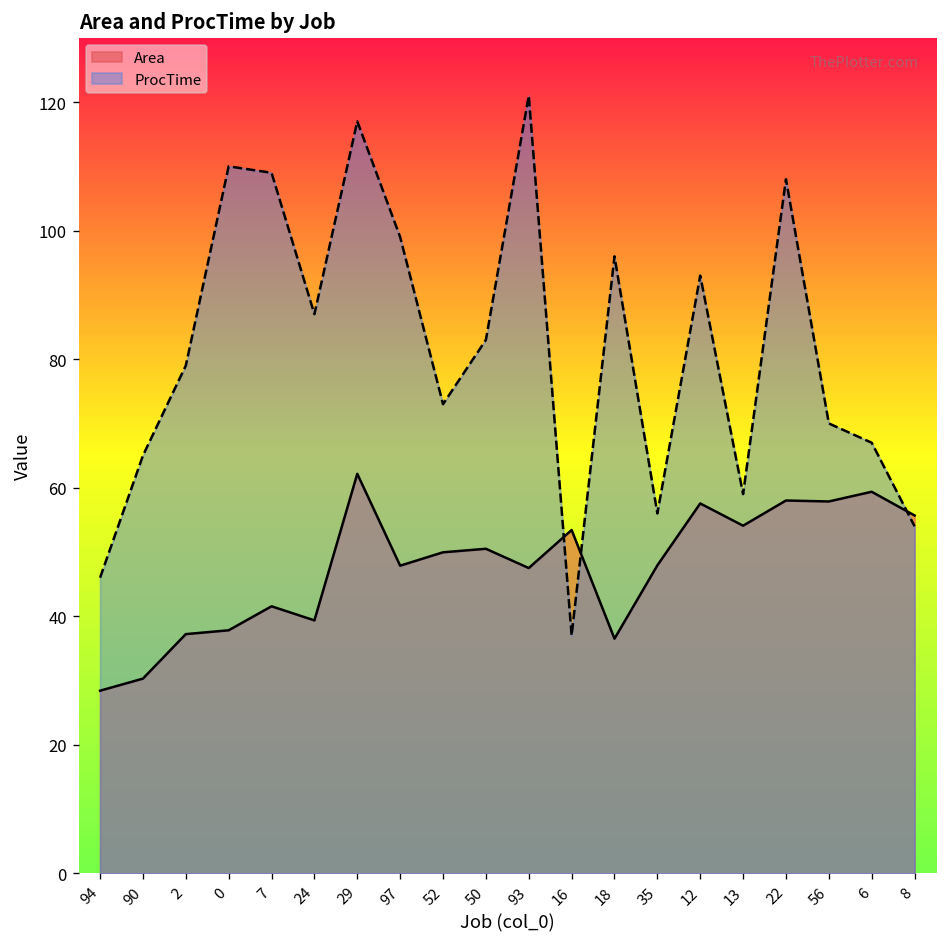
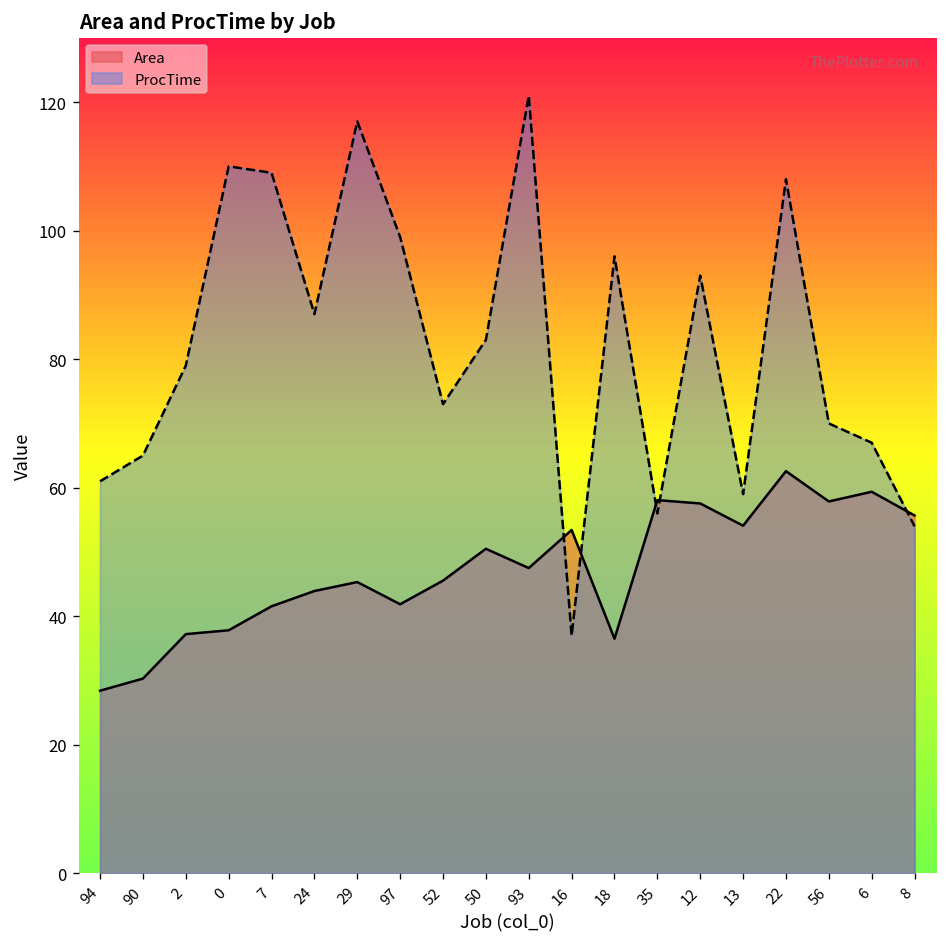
ProcTime, 94: 46 -> 61
Area, 24: 39 -> 44
Area, 29: 62 -> 45
Area, 97: 48 -> 42
Area, 52: 50 -> 46
Area, 35: 48 -> 58
Area, 22: 58 -> 63
